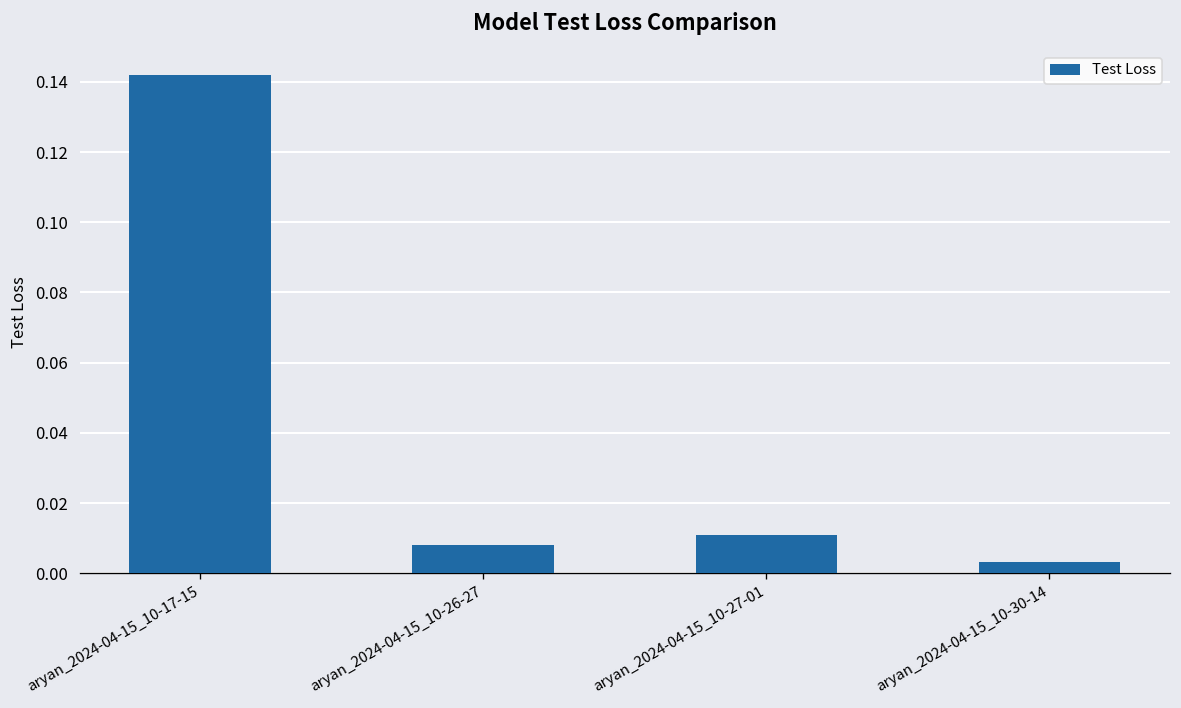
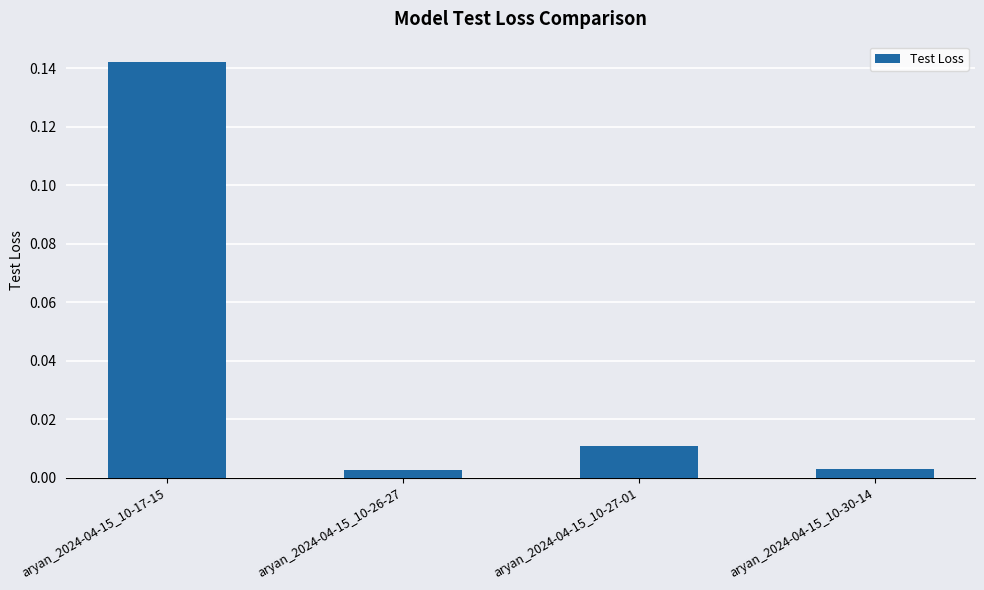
aryan_2024-04-15_10-26-27: 0.008 -> 0.003
